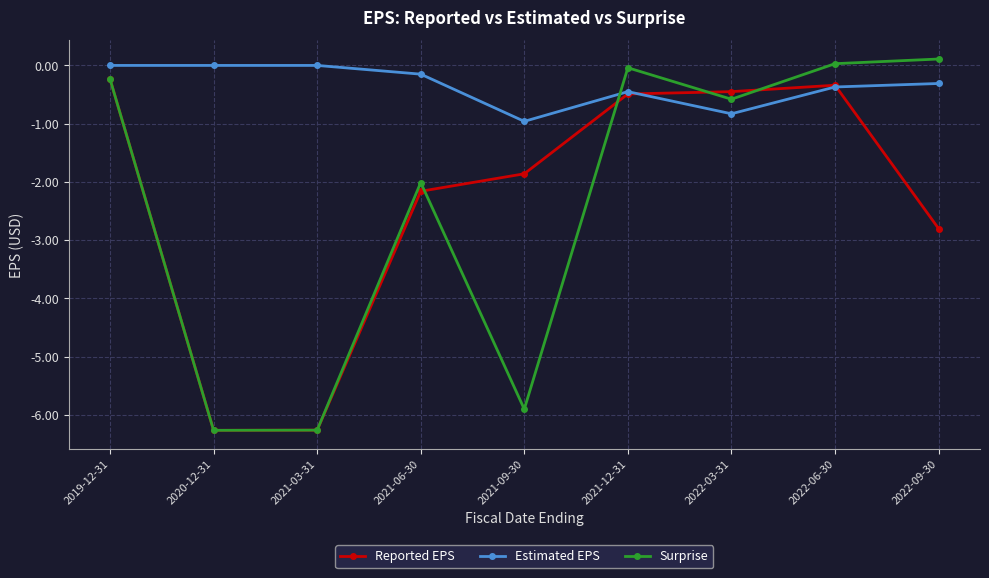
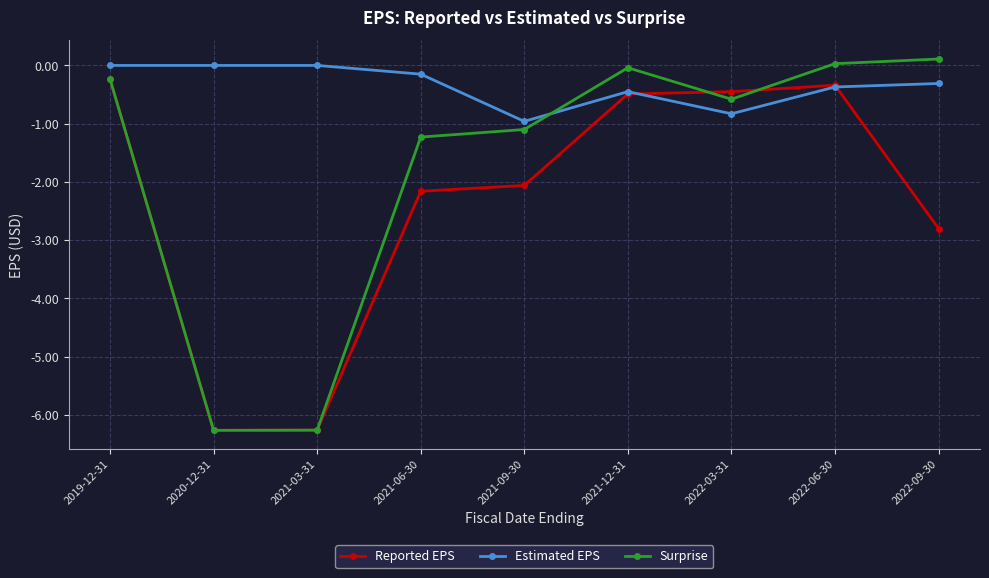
Surprise, 2021-06-30: -2.0 -> -1.2
Reported EPS, 2021-09-30: -1.9 -> -2.1
Surprise, 2021-09-30: -5.9 -> -1.1
